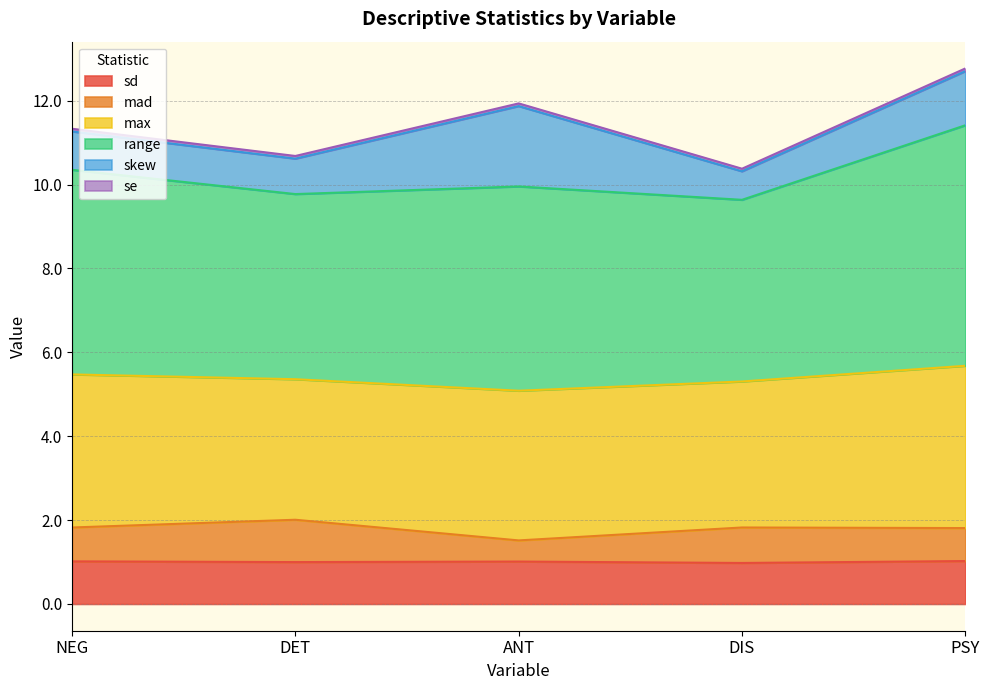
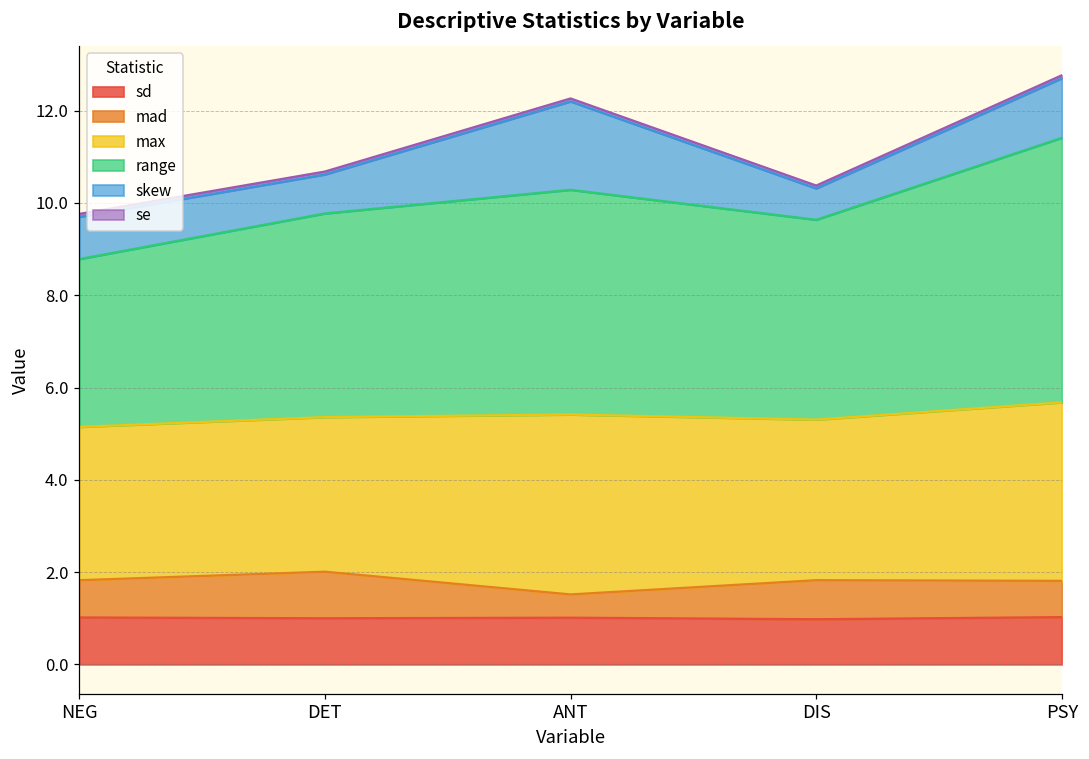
max, NEG: 3.6 -> 3.3
range, NEG: 4.9 -> 3.6
max, ANT: 3.6 -> 3.9
